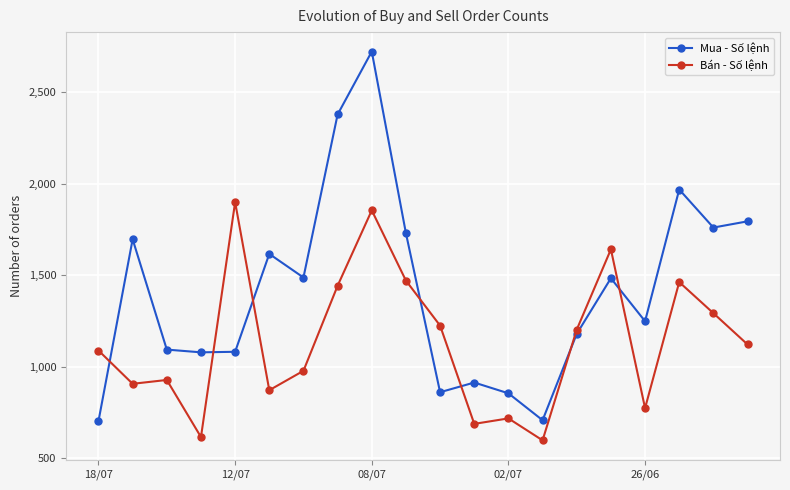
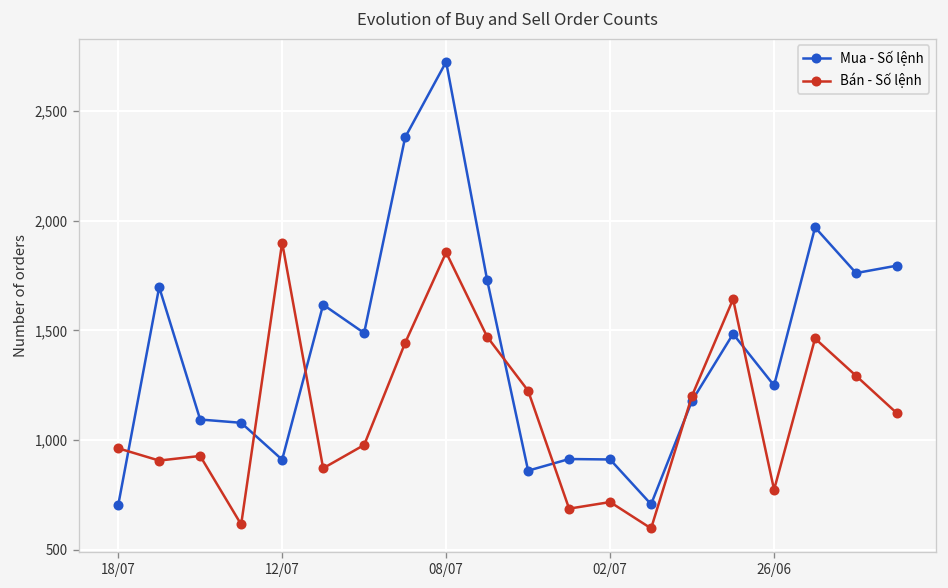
Bán - Số lệnh, 18/07: 1,090 -> 960
Mua - Số lệnh, 12/07: 1,080 -> 910
Mua - Số lệnh, 02/07: 860 -> 910
